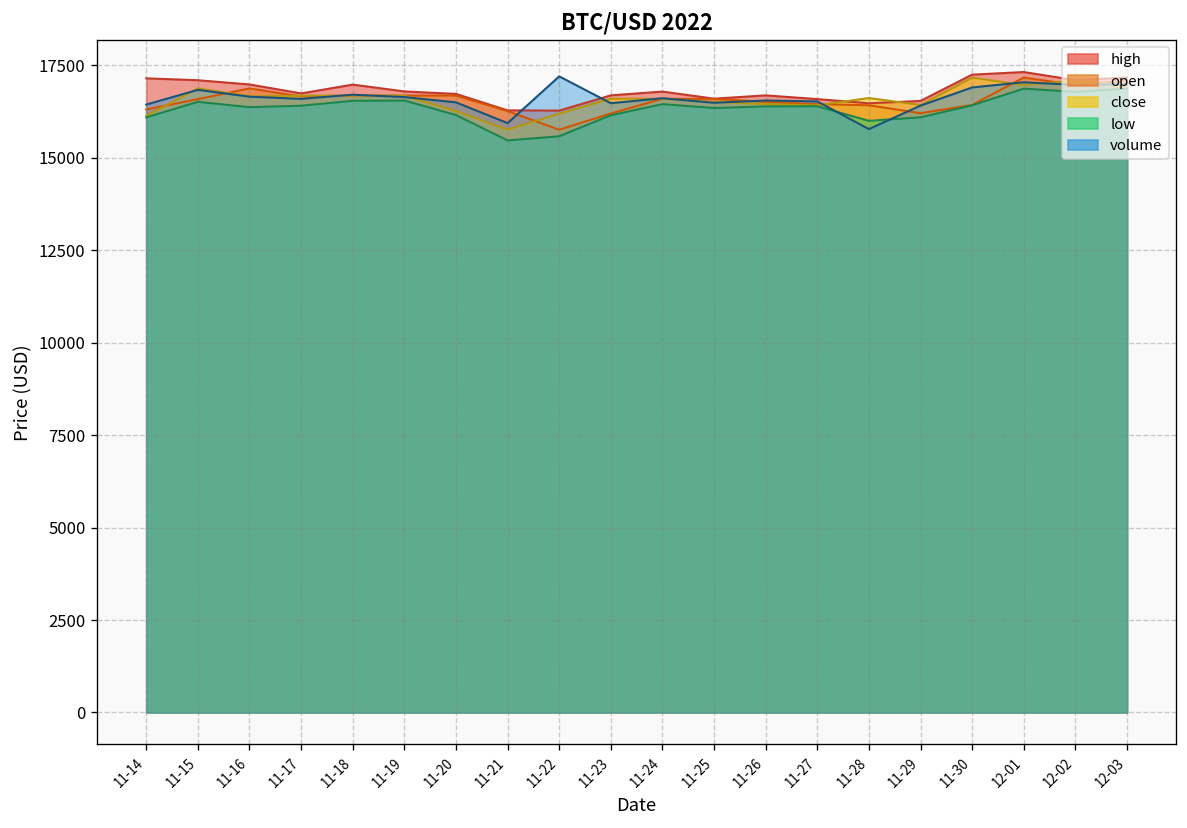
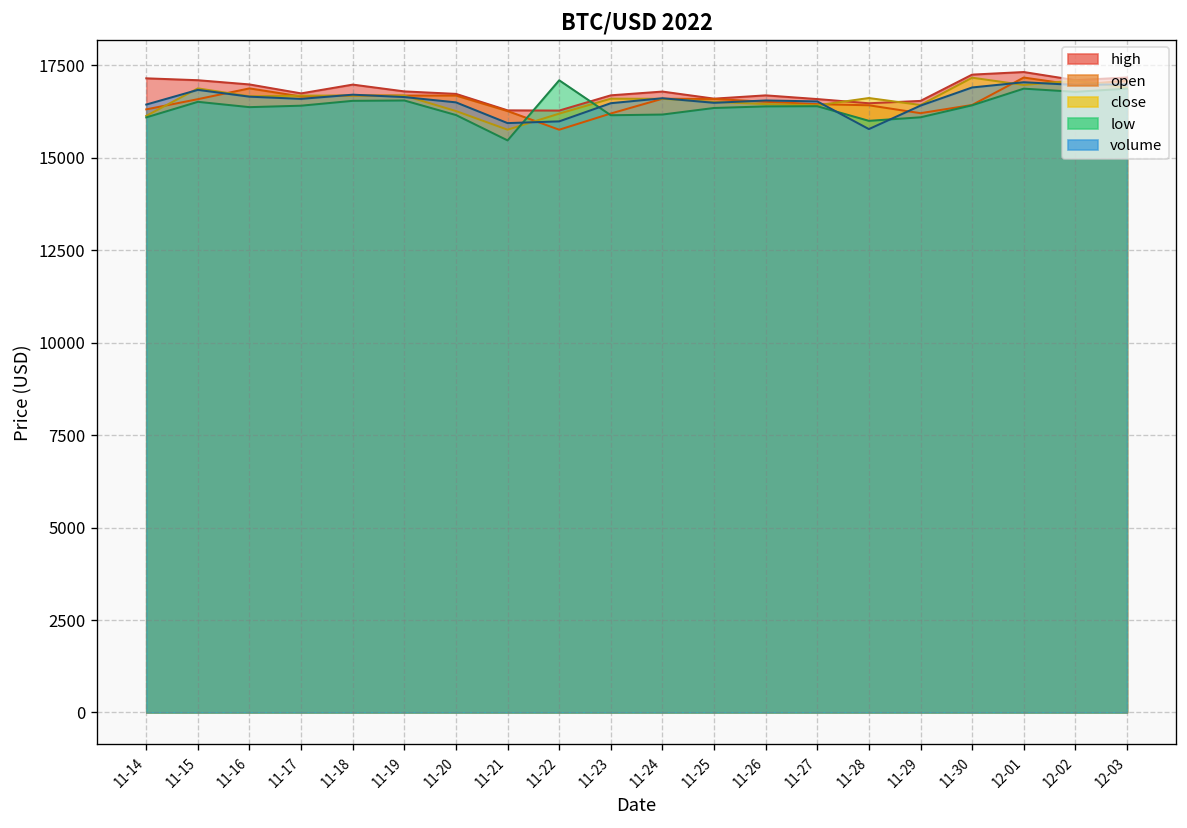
low, 11-22: 15600 -> 17100
volume, 11-22: 17200 -> 16000
low, 11-24: 16500 -> 16200
